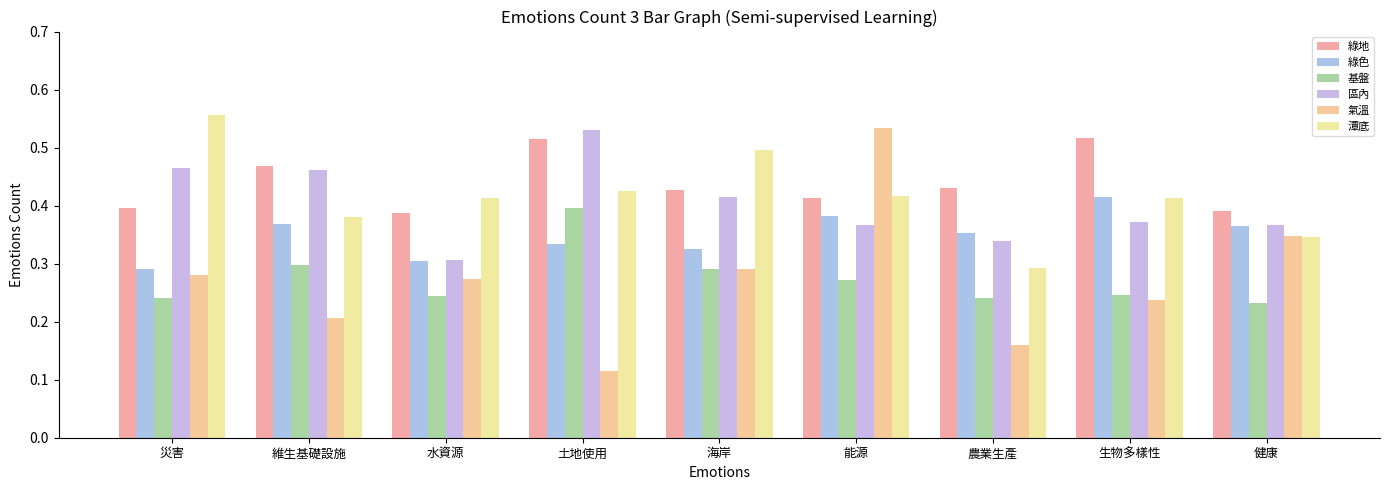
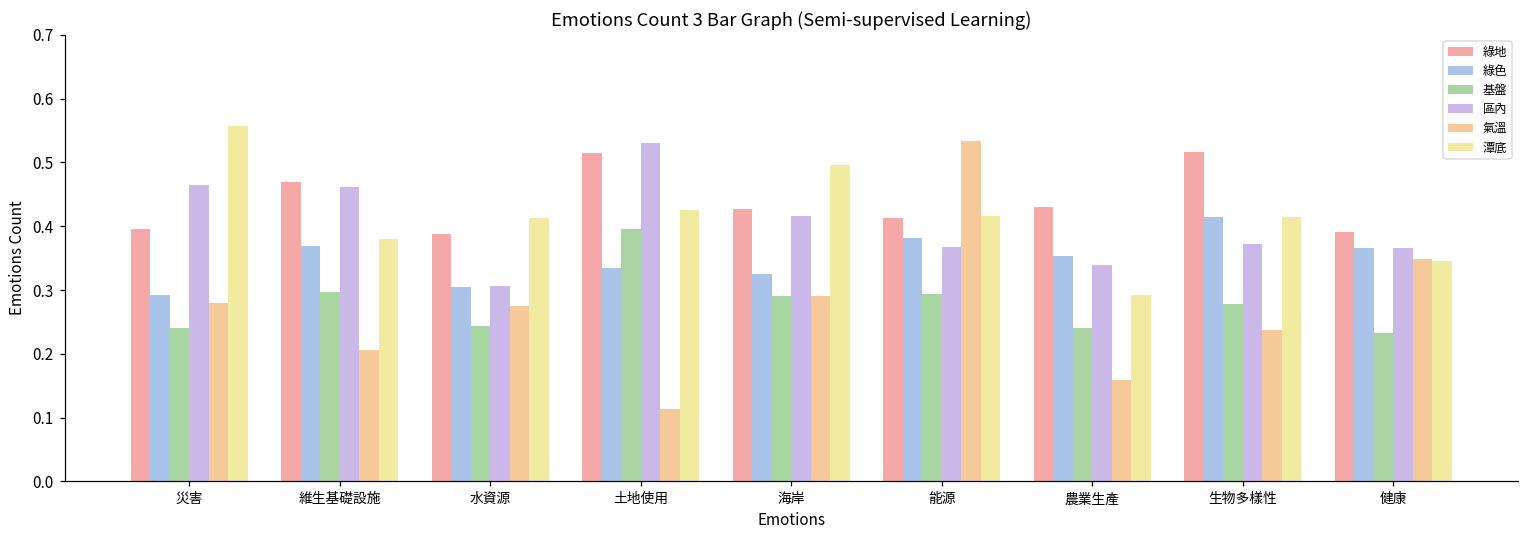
基盤, 能源: 0.27 -> 0.29
基盤, 生物多樣性: 0.25 -> 0.28
